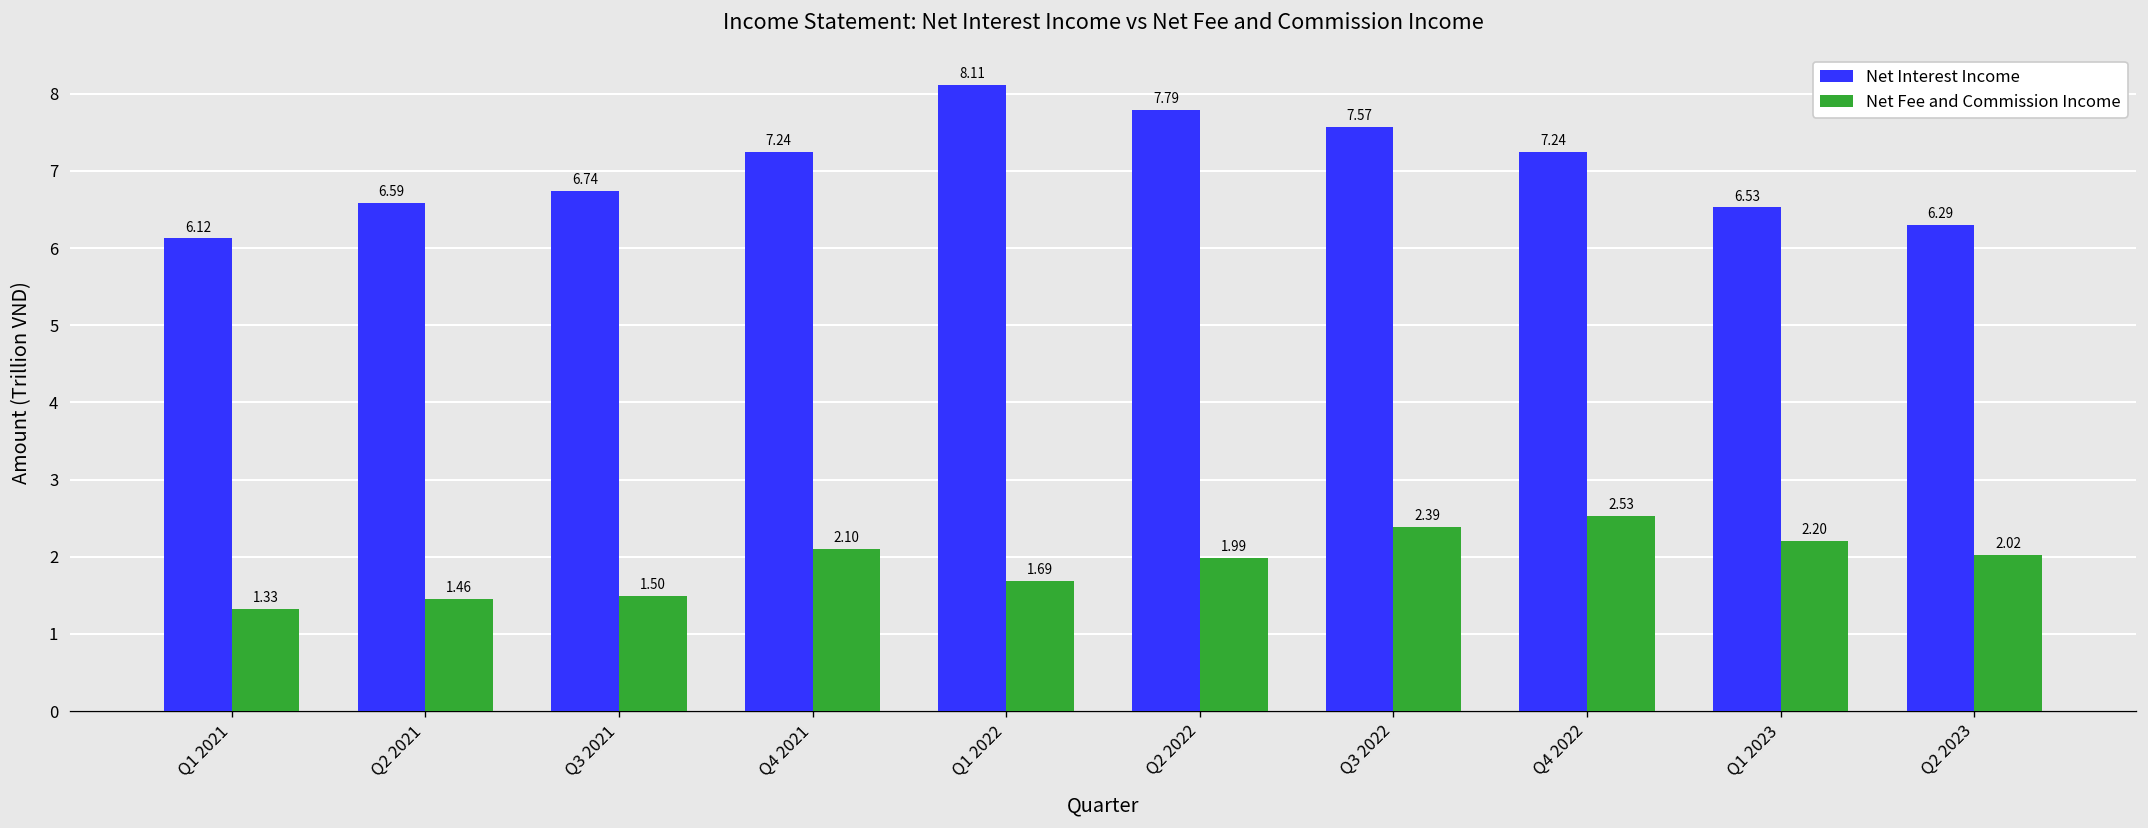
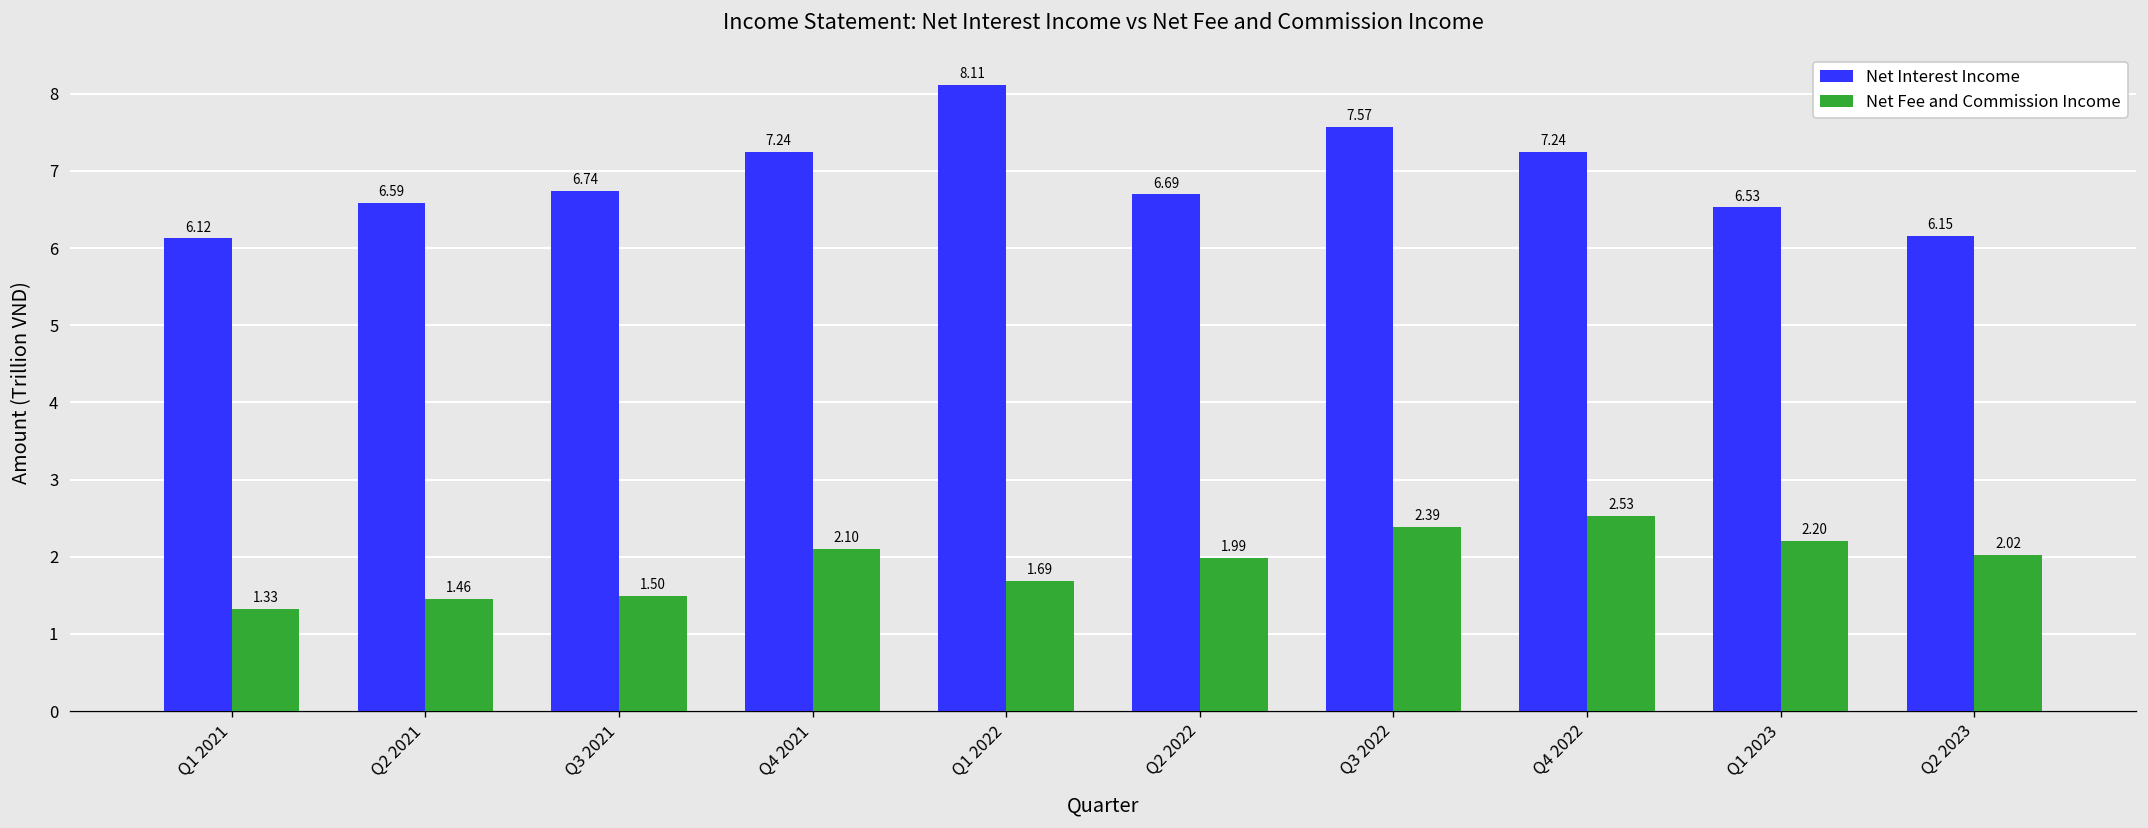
Net Interest Income, Q2 2022: 7.79 -> 6.69
Net Interest Income, Q2 2023: 6.29 -> 6.15
